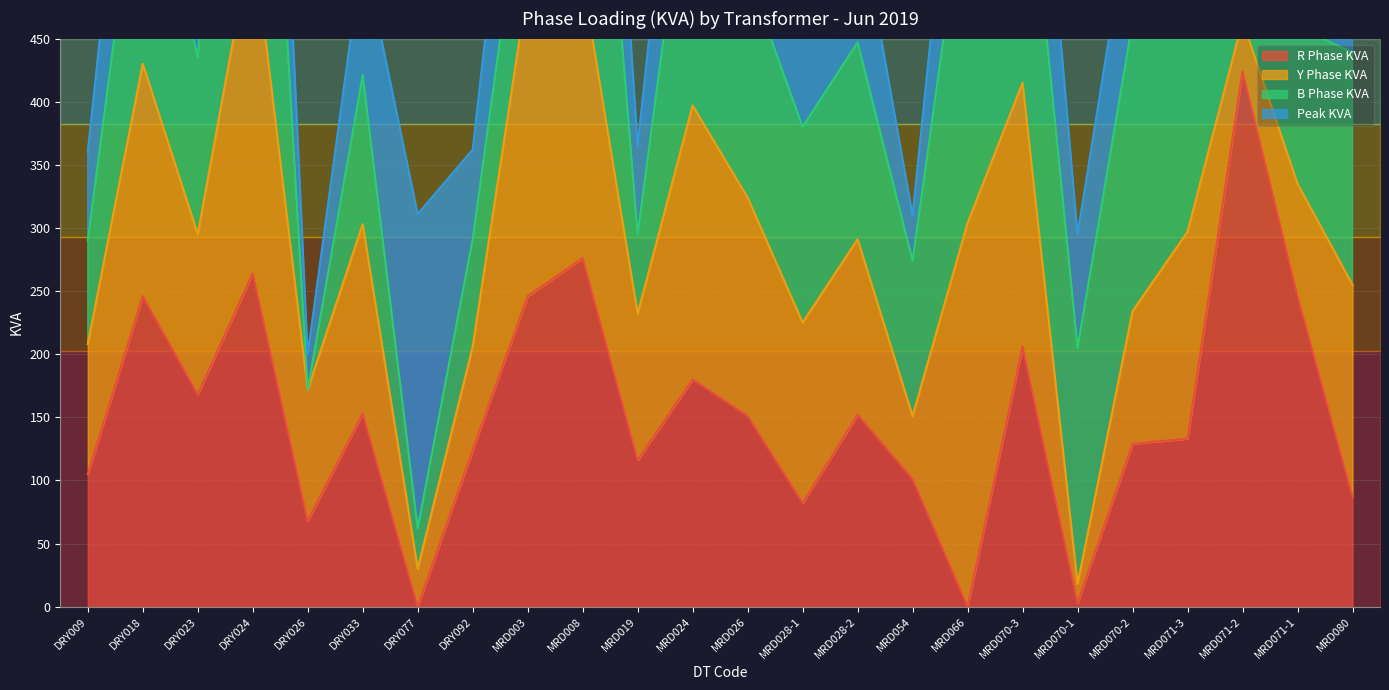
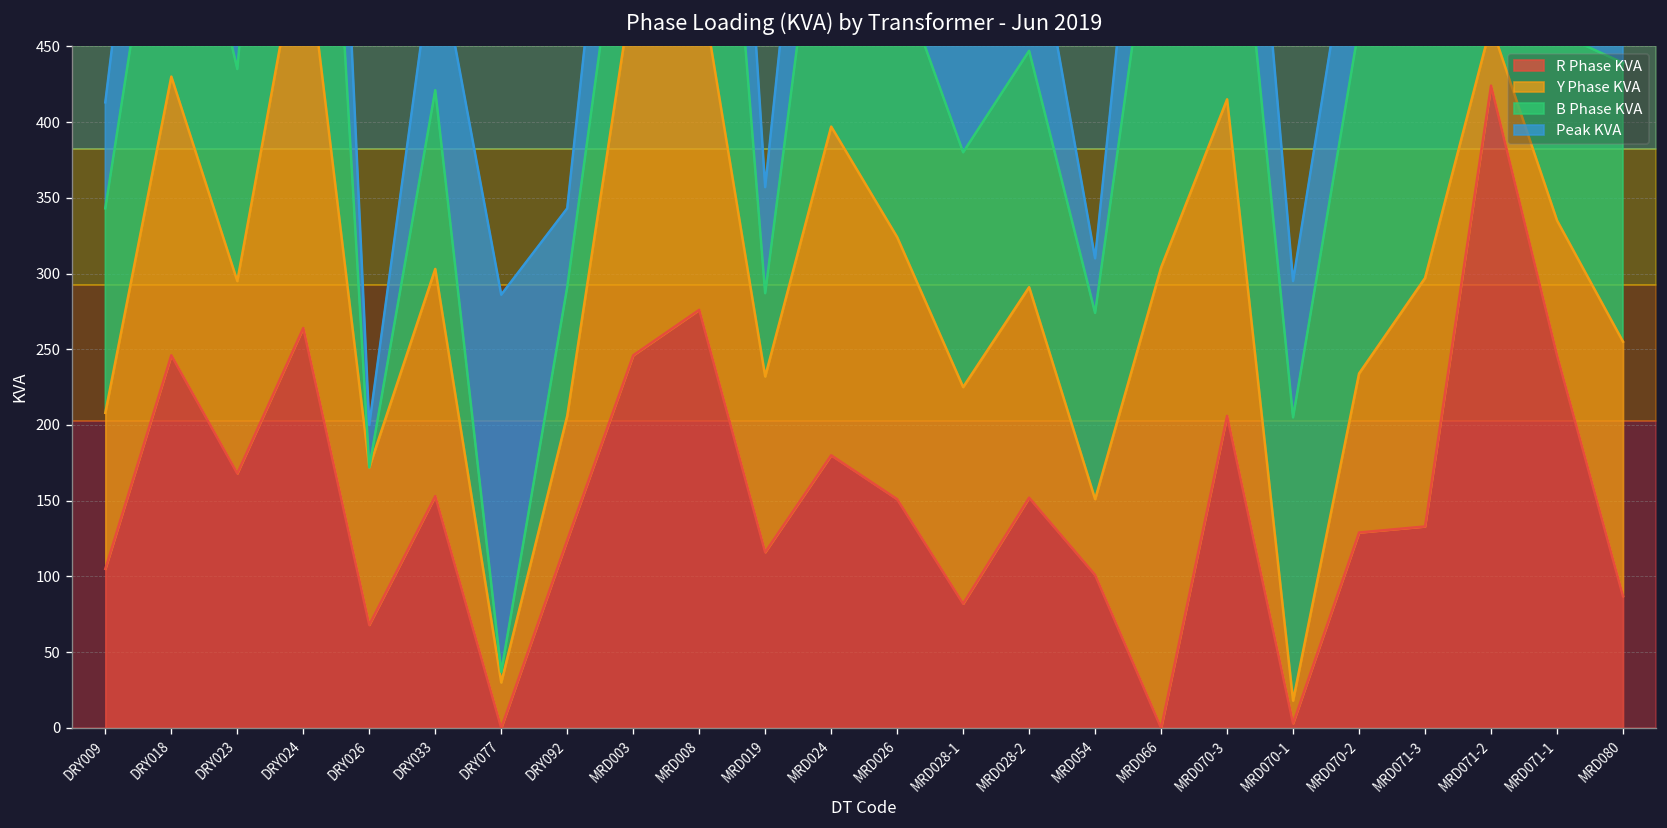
B Phase KVA, DRY009: 82 -> 135
B Phase KVA, DRY077: 32 -> 7
Peak KVA, DRY092: 71 -> 52
B Phase KVA, MRD019: 63 -> 55
